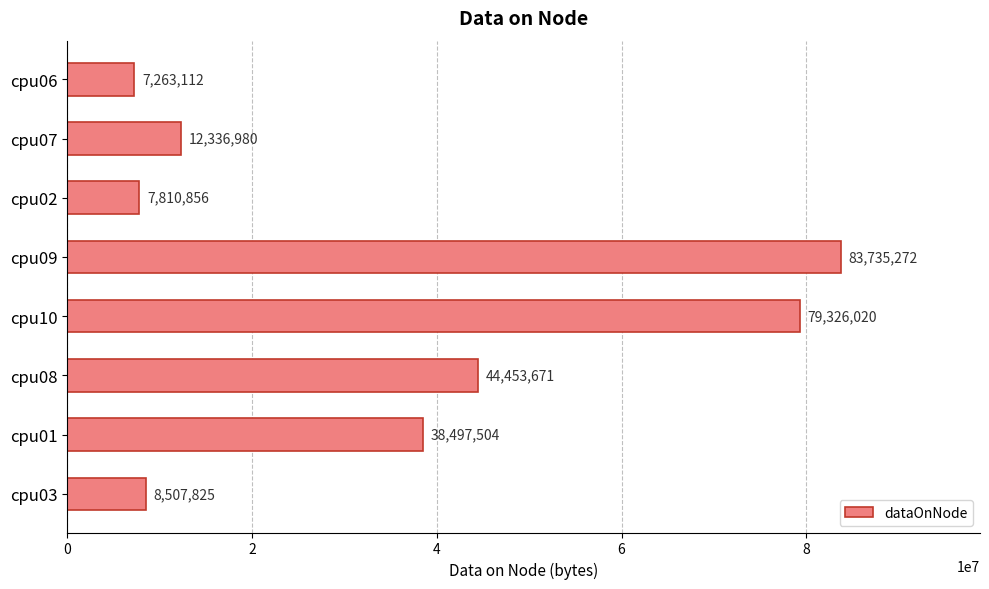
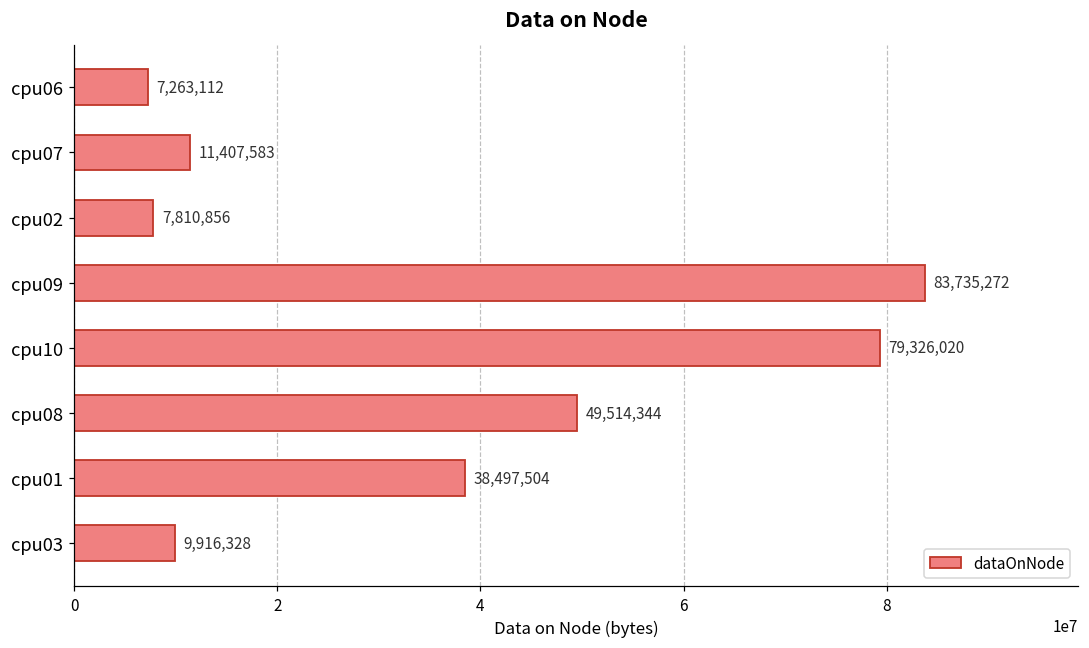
cpu07: 12,336,980 -> 11,407,583
cpu08: 44,453,671 -> 49,514,344
cpu03: 8,507,825 -> 9,916,328
